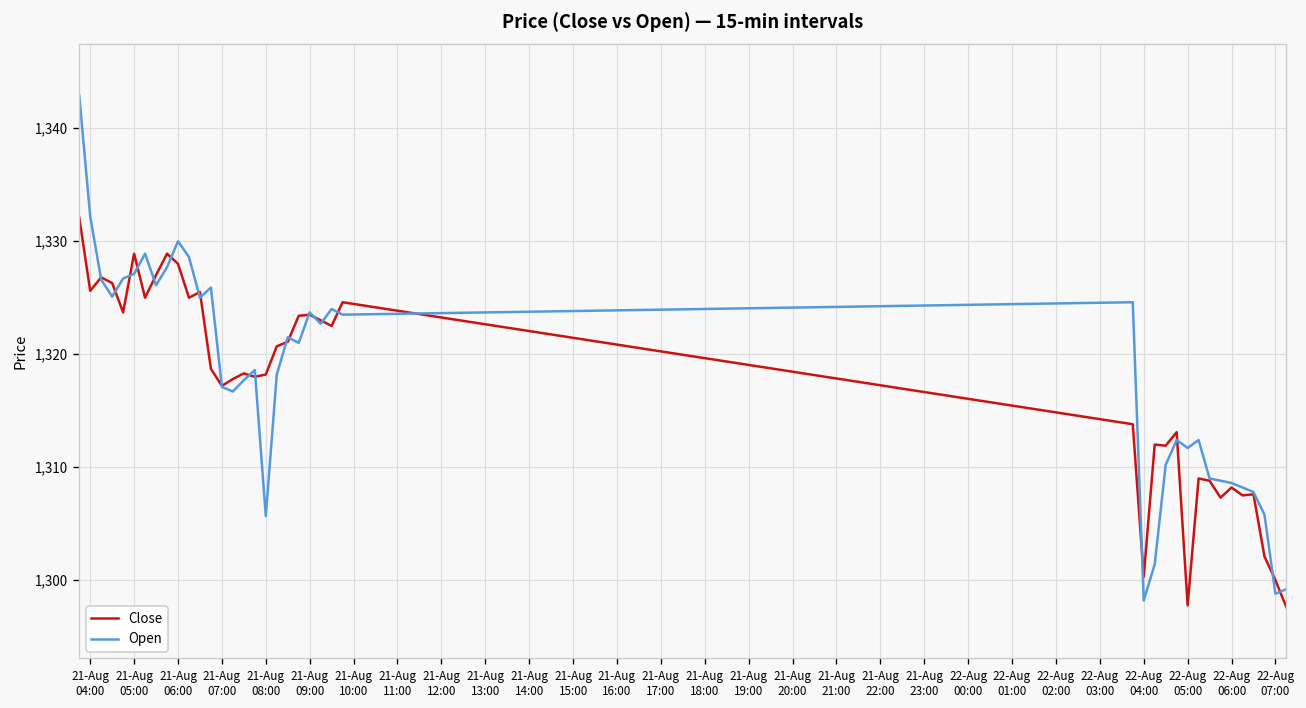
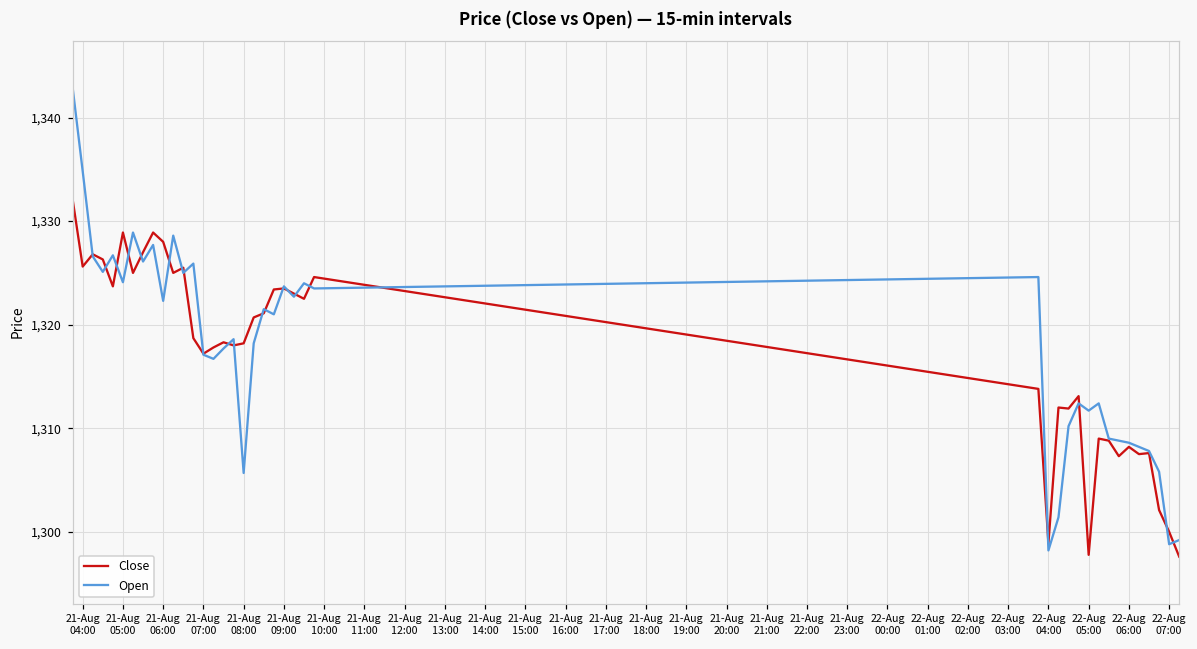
Open, 21-Aug 04:00: 1,332 -> 1,335
Open, 21-Aug 05:00: 1,327 -> 1,324
Open, 21-Aug 06:00: 1,330 -> 1,322
Close, 22-Aug 04:00: 1,300 -> 1,299
